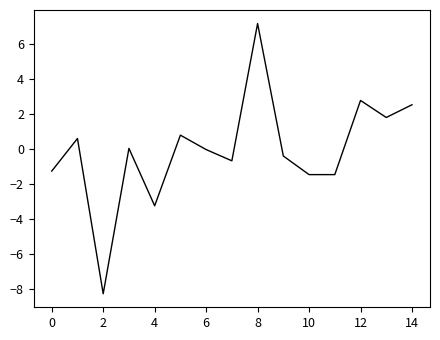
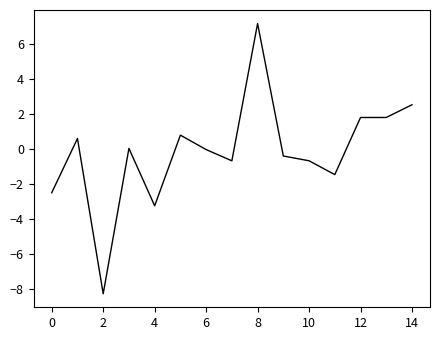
0: -1.3 -> -2.5
10: -1.5 -> -0.7
12: 2.8 -> 1.8
